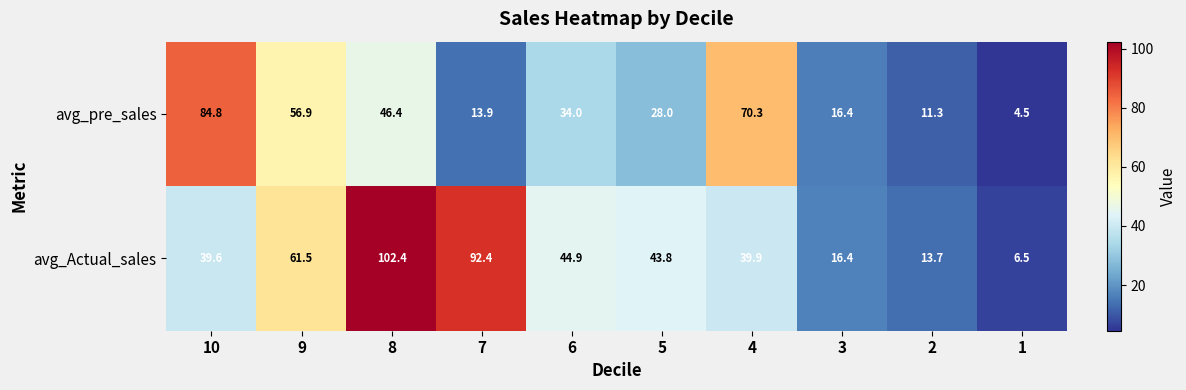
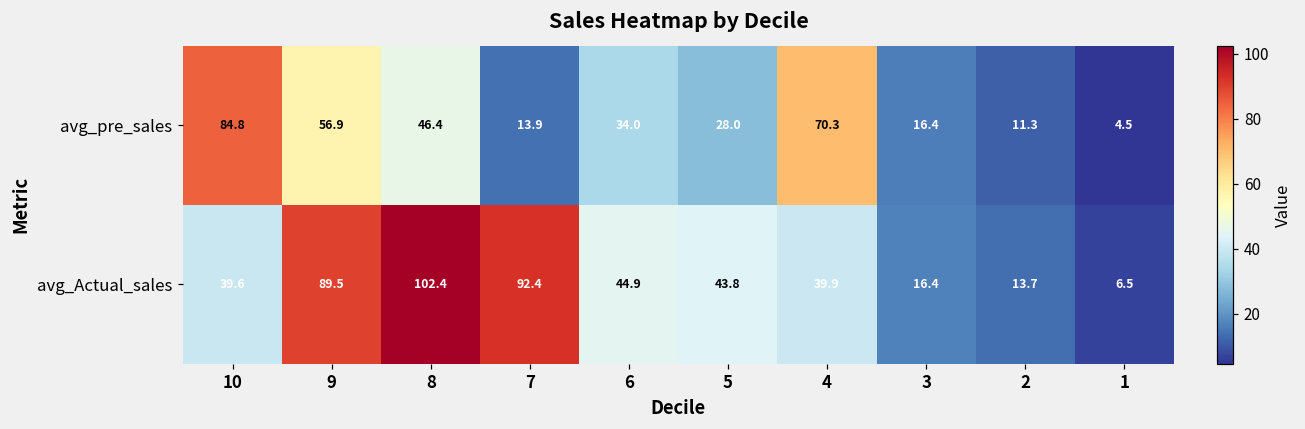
avg_Actual_sales, 9: 61.5 -> 89.5
